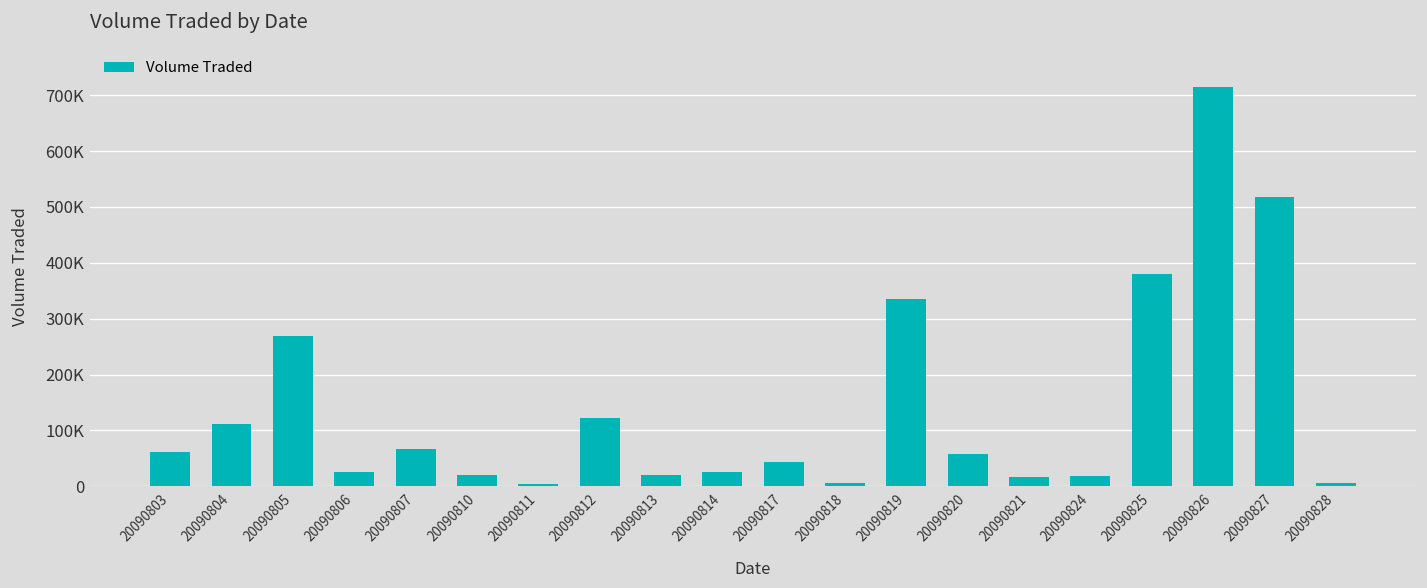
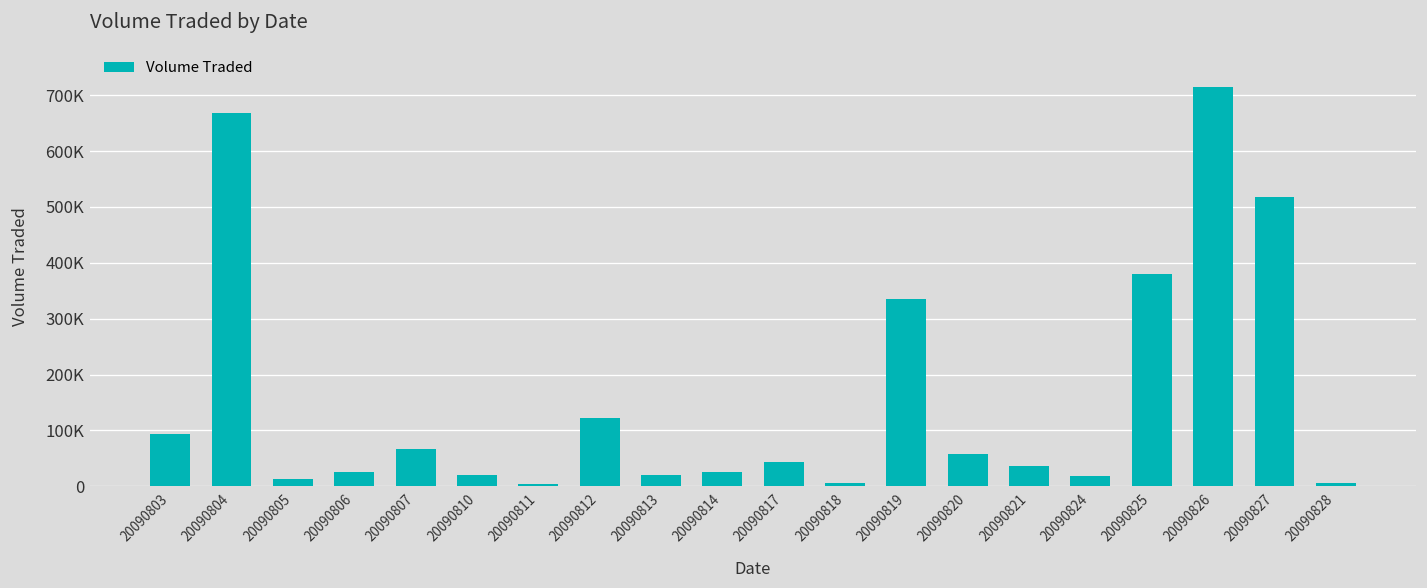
20090803: 60000 -> 90000
20090804: 110000 -> 670000
20090805: 270000 -> 10000
20090821: 20000 -> 40000
